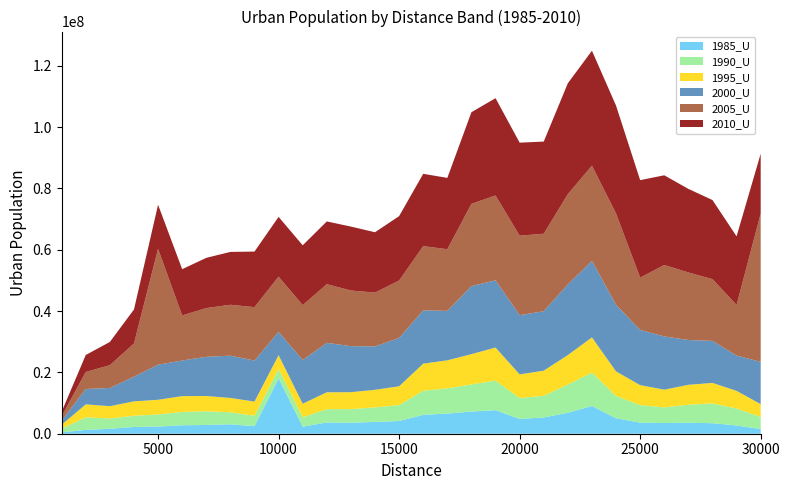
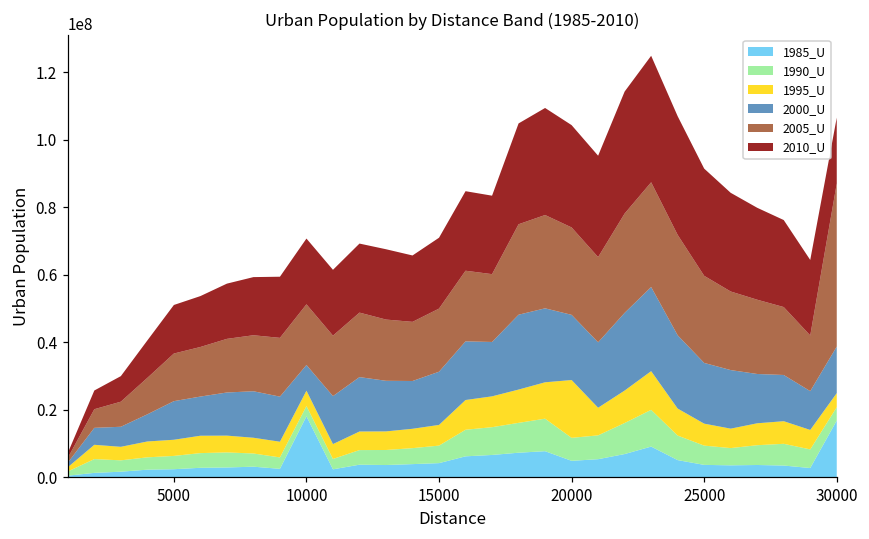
2005_U, 5000: 38000000 -> 14000000
1995_U, 20000: 8000000 -> 17000000
2005_U, 25000: 17000000 -> 26000000
1985_U, 30000: 2000000 -> 17000000
